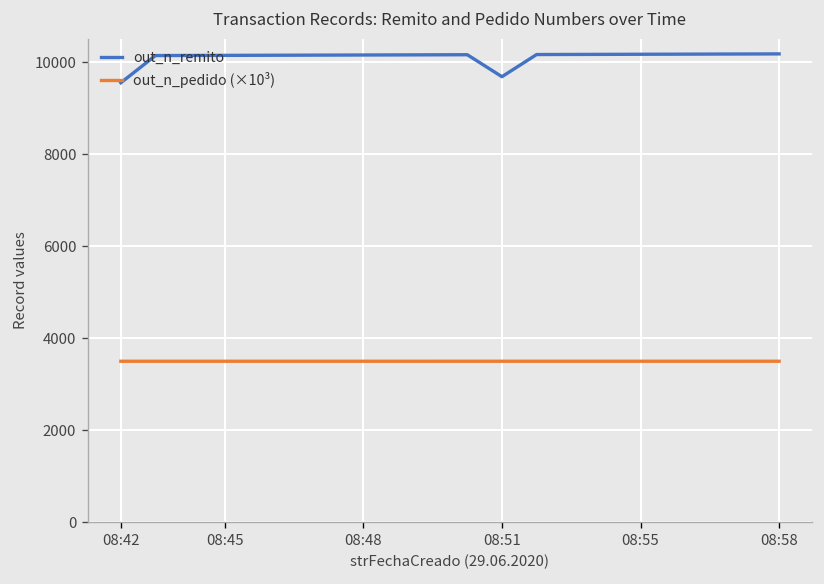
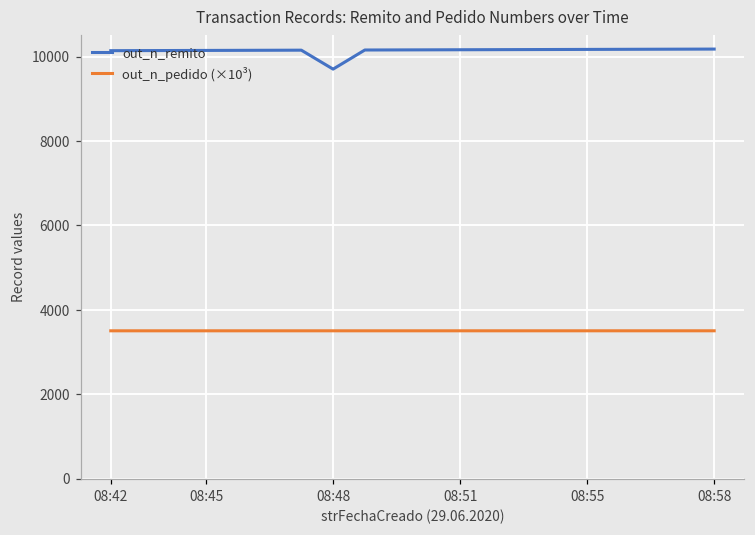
out_n_remito, 08:42: 9600 -> 10100
out_n_remito, 08:48: 10200 -> 9700
out_n_remito, 08:51: 9700 -> 10200
